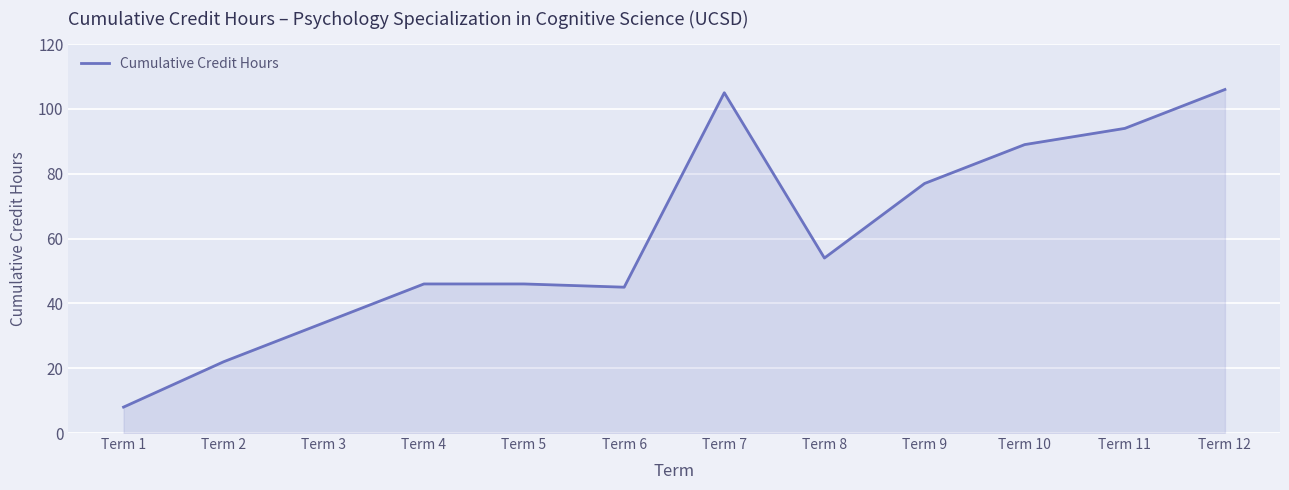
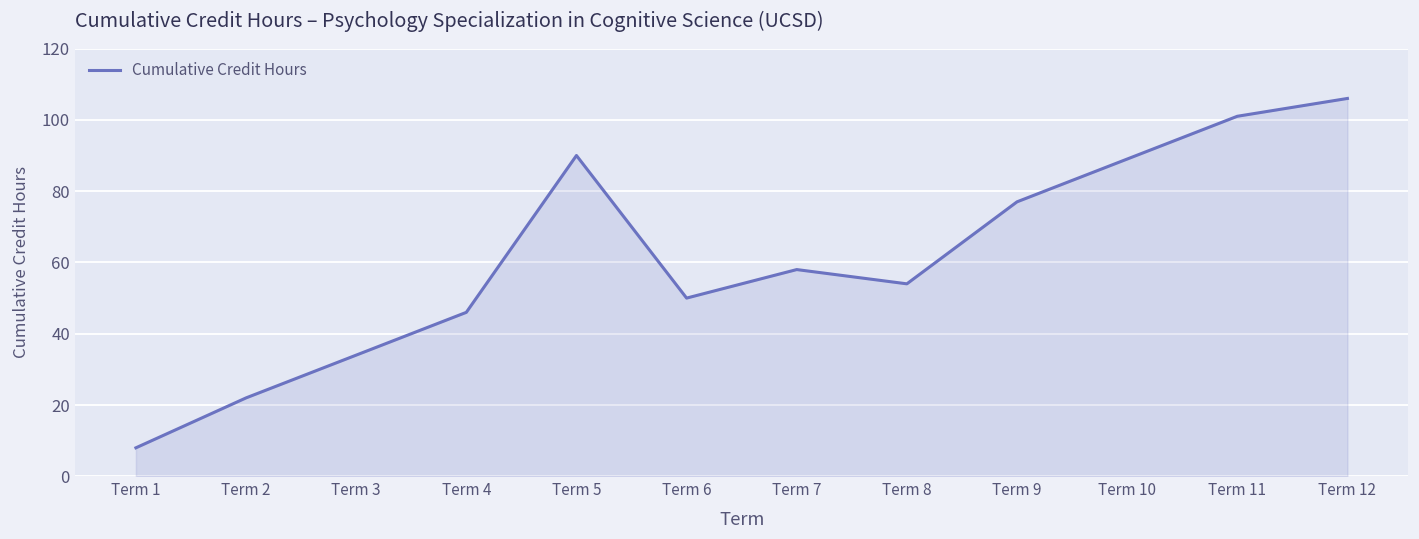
Term 5: 46 -> 90
Term 6: 45 -> 50
Term 7: 105 -> 58
Term 11: 94 -> 101
